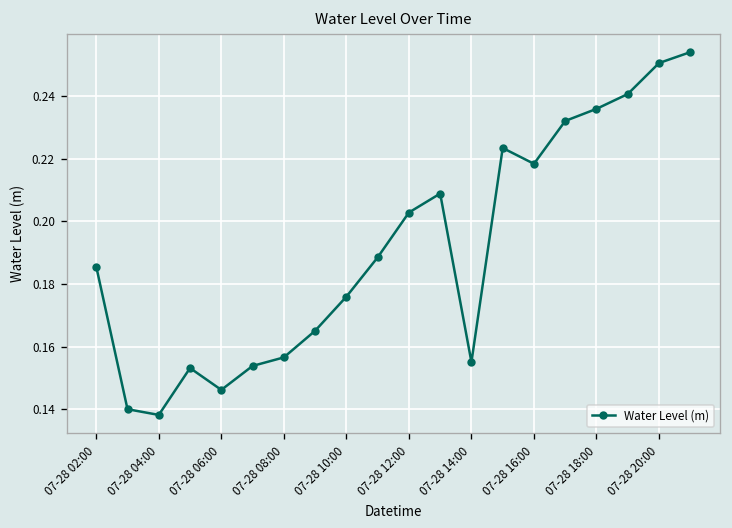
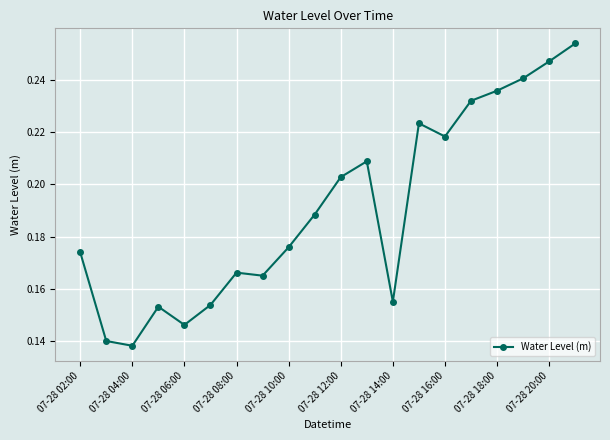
07-28 02:00: 0.186 -> 0.174
07-28 08:00: 0.157 -> 0.166
07-28 20:00: 0.251 -> 0.247
